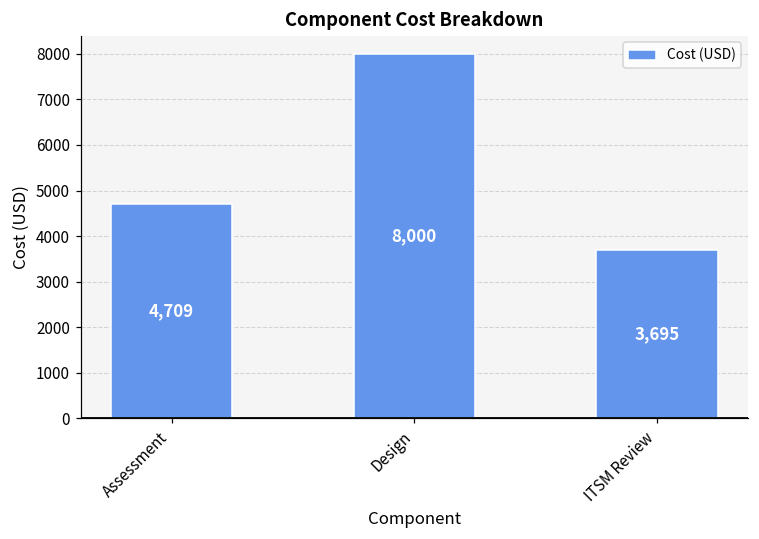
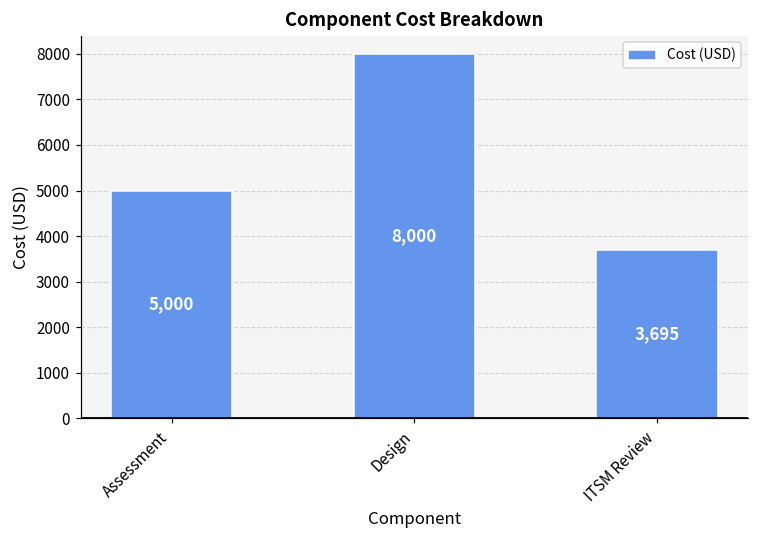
Assessment: 4,709 -> 5,000
